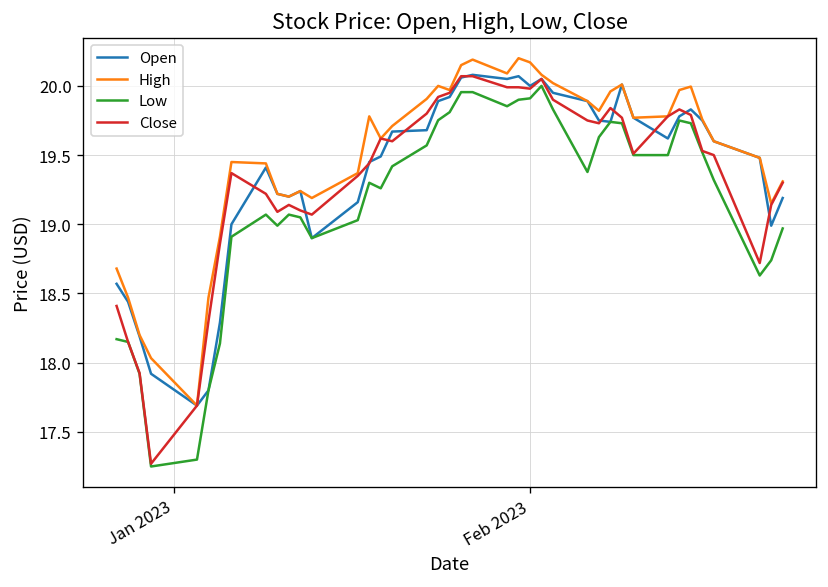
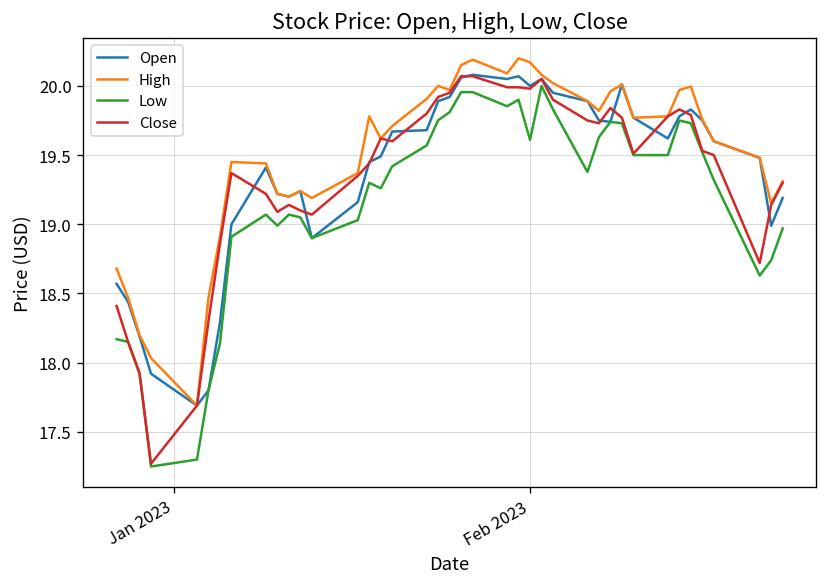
Low, Feb 2023: 19.91 -> 19.61
